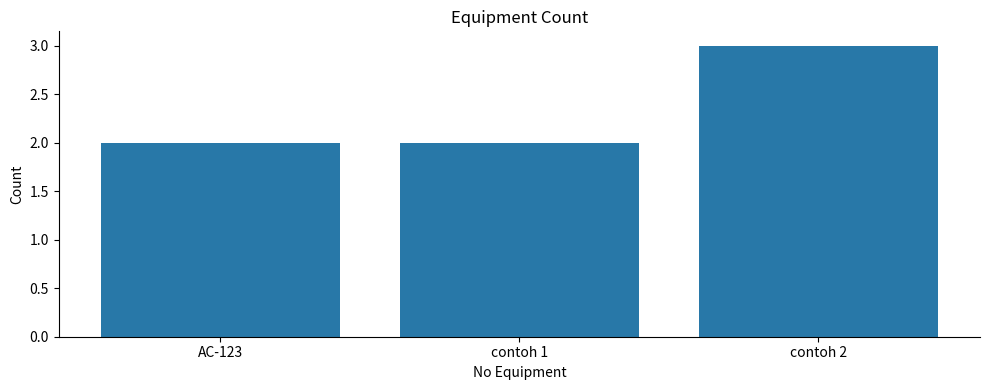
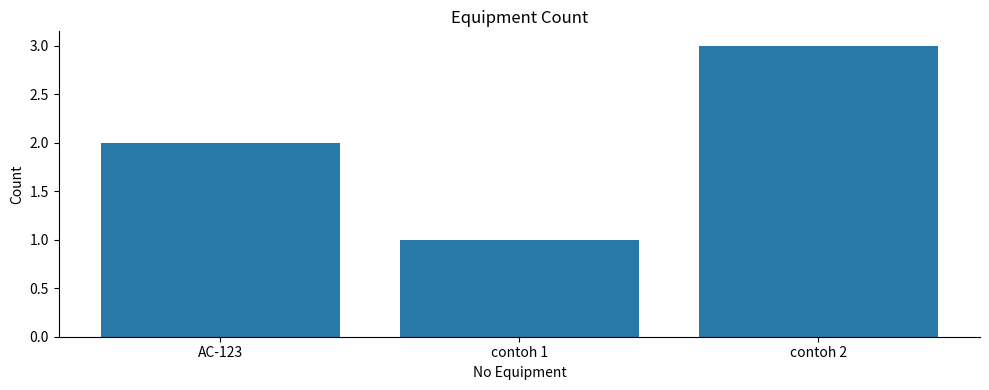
contoh 1: 2 -> 1
